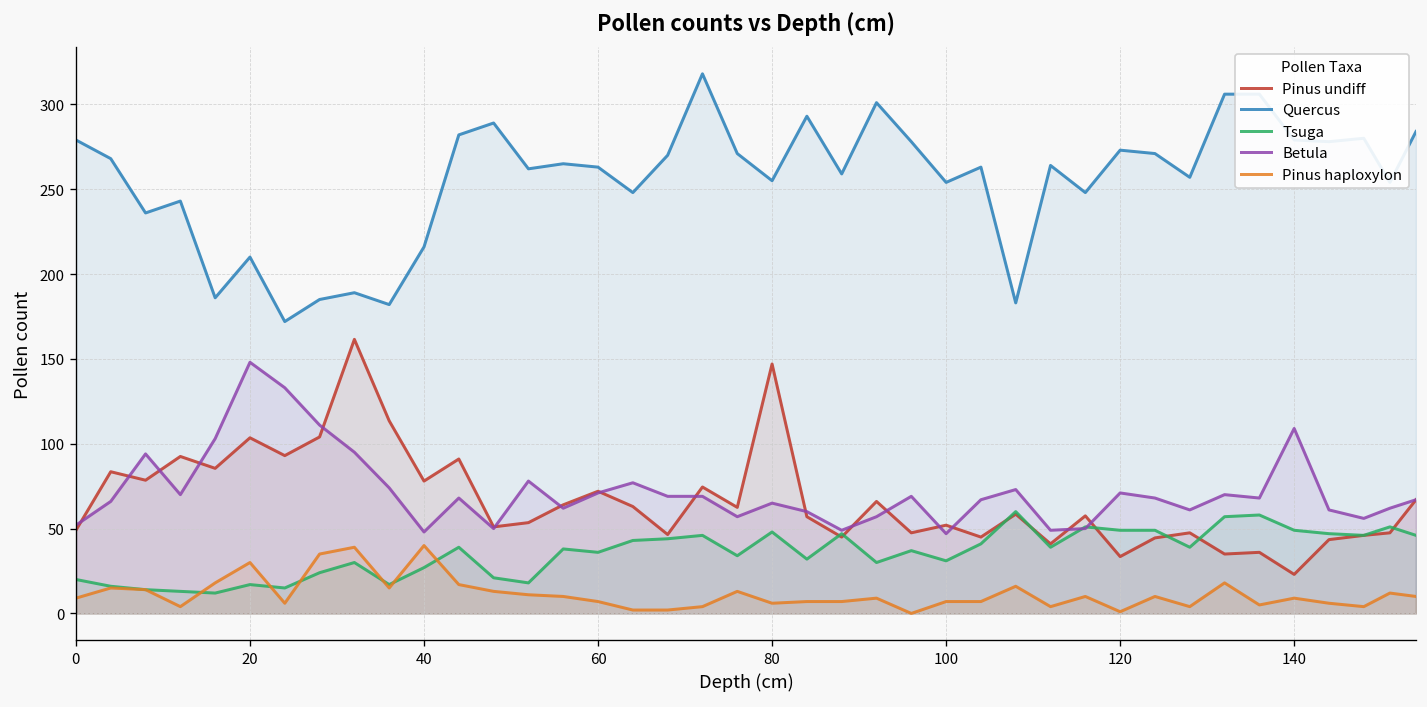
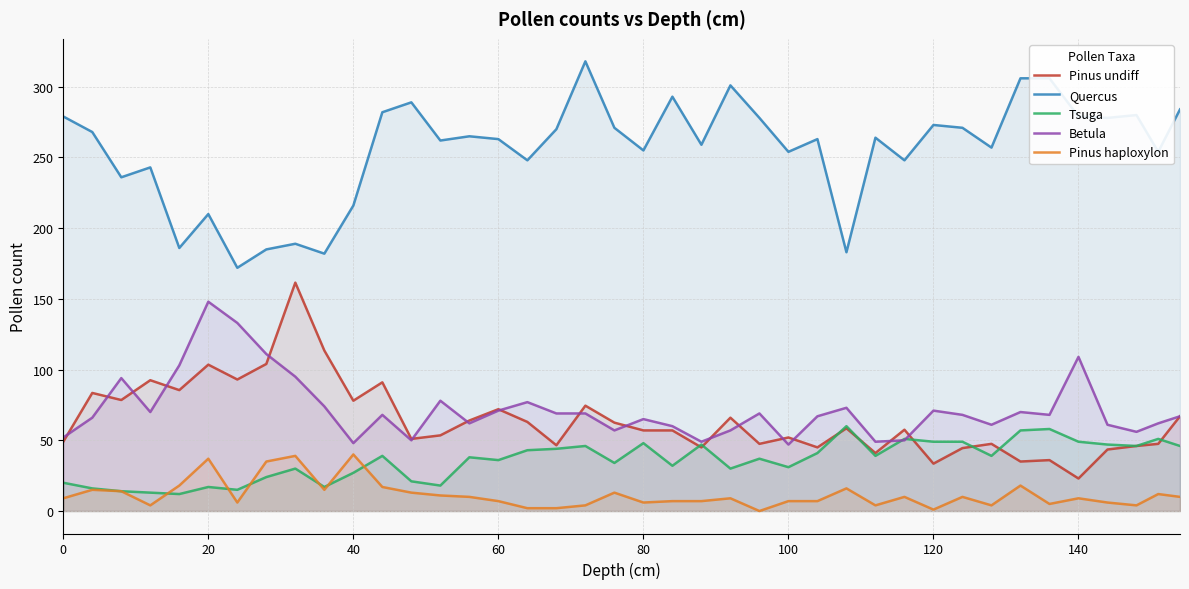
Pinus haploxylon, 20: 30 -> 37
Pinus undiff, 80: 147 -> 57
